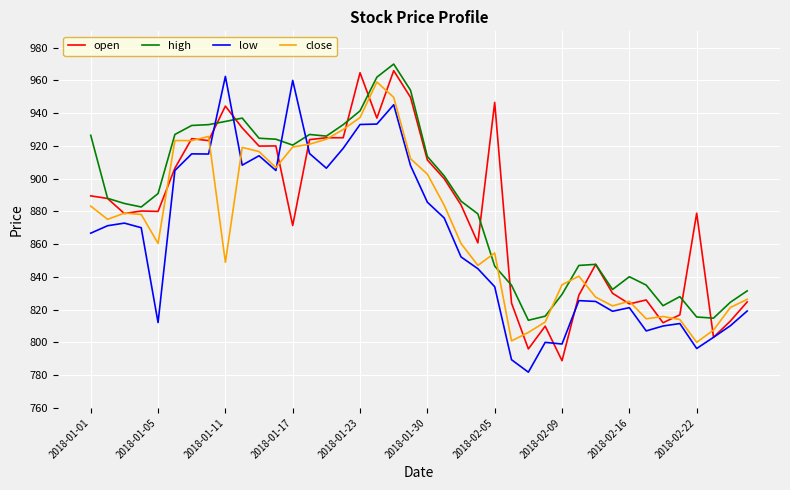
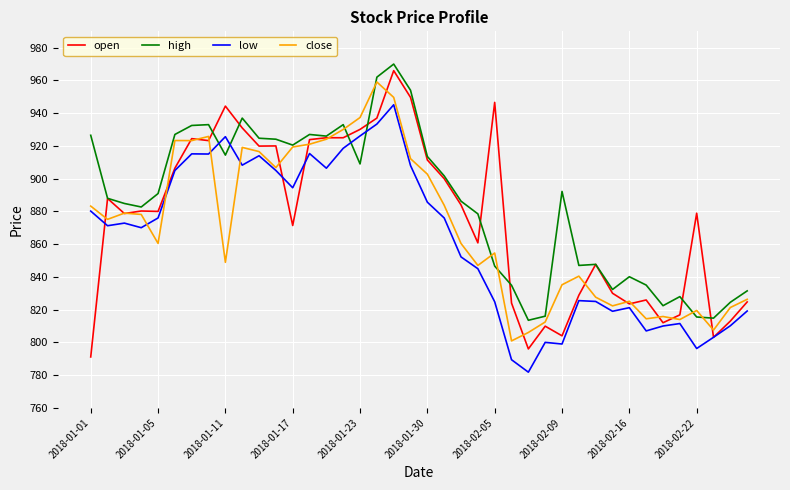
open, 2018-01-01: 890 -> 791
low, 2018-01-01: 867 -> 880
low, 2018-01-05: 812 -> 876
high, 2018-01-11: 935 -> 914
low, 2018-01-11: 962 -> 926
low, 2018-01-17: 960 -> 894
open, 2018-01-23: 965 -> 930
high, 2018-01-23: 941 -> 909
low, 2018-01-23: 933 -> 926
low, 2018-02-05: 834 -> 825
open, 2018-02-09: 789 -> 804
high, 2018-02-09: 829 -> 892
close, 2018-02-22: 800 -> 819
